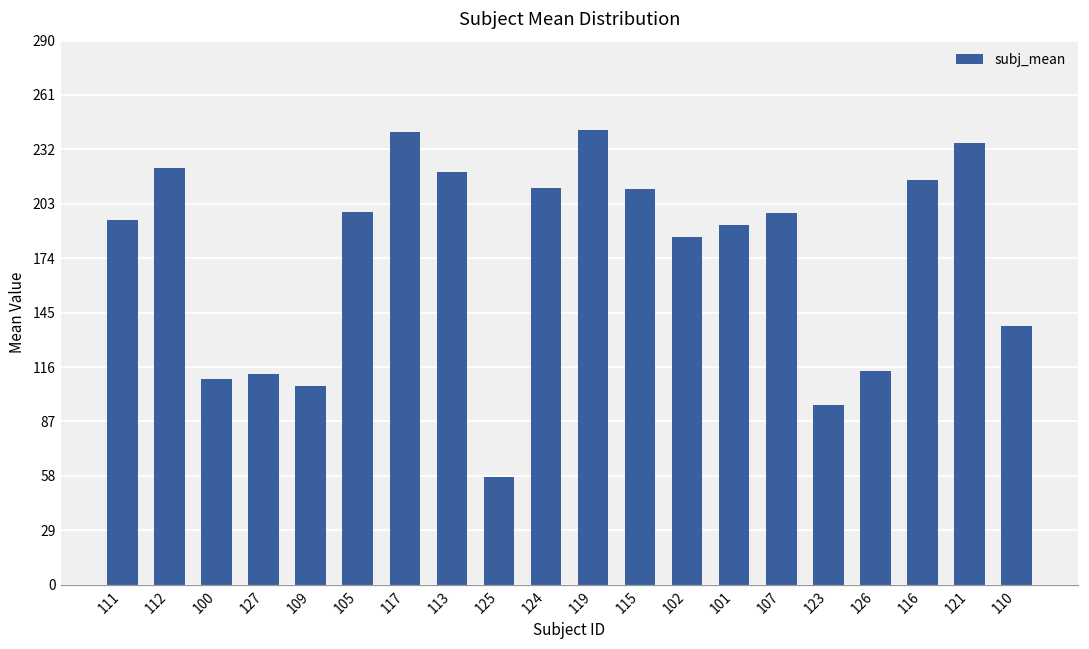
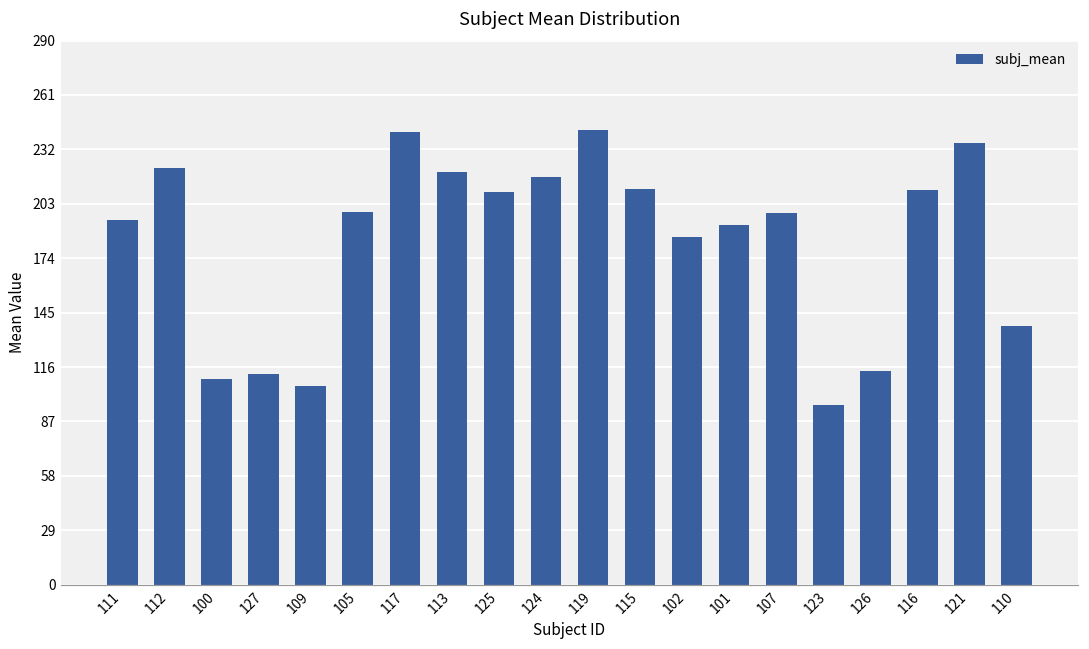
125: 58 -> 209
124: 212 -> 217
116: 216 -> 211
